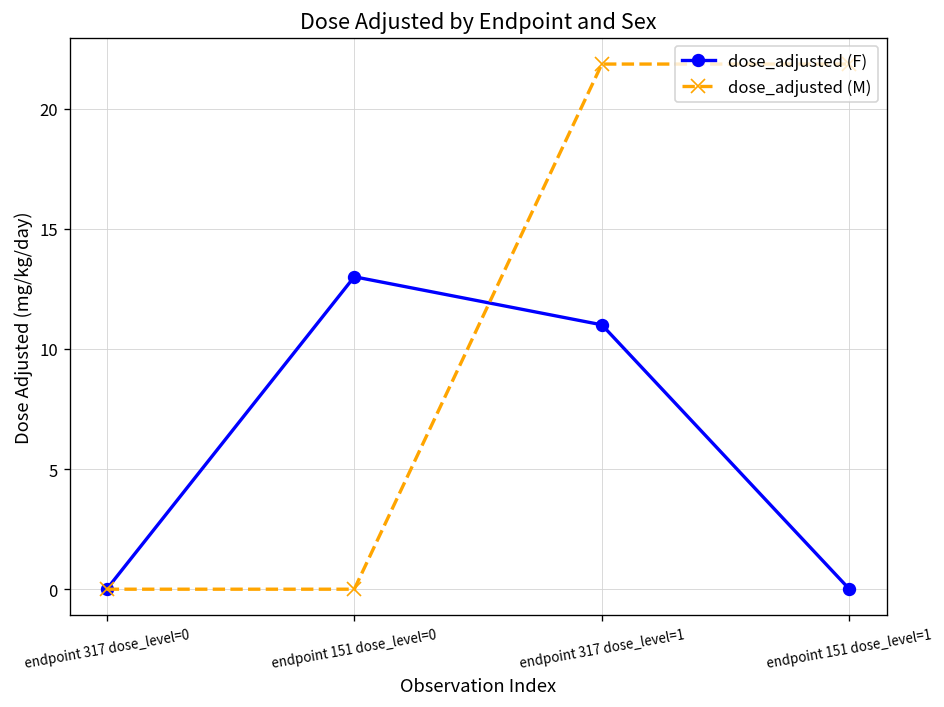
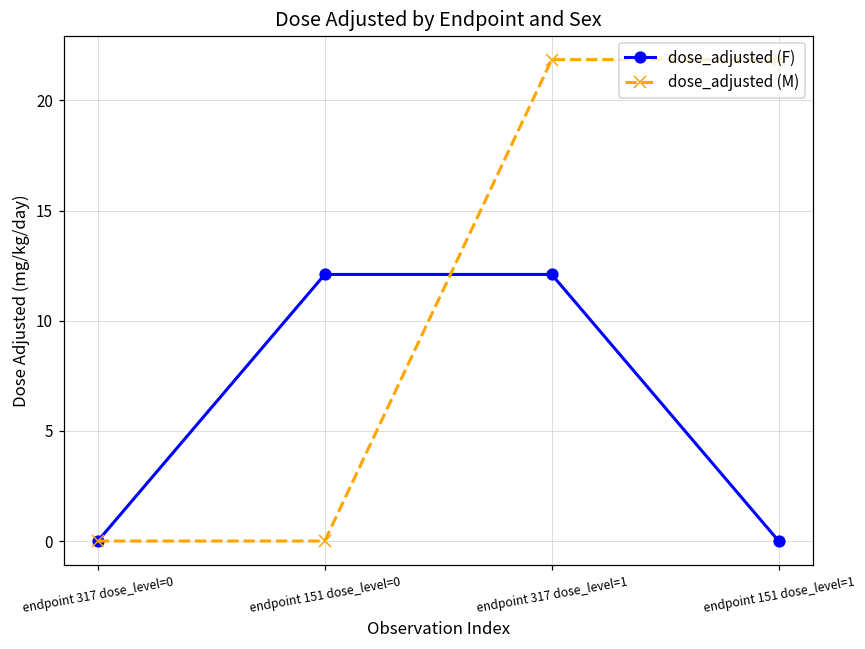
dose_adjusted (F), endpoint 151 dose_level=0: 13.0 -> 12.1
dose_adjusted (F), endpoint 317 dose_level=1: 11.0 -> 12.1
